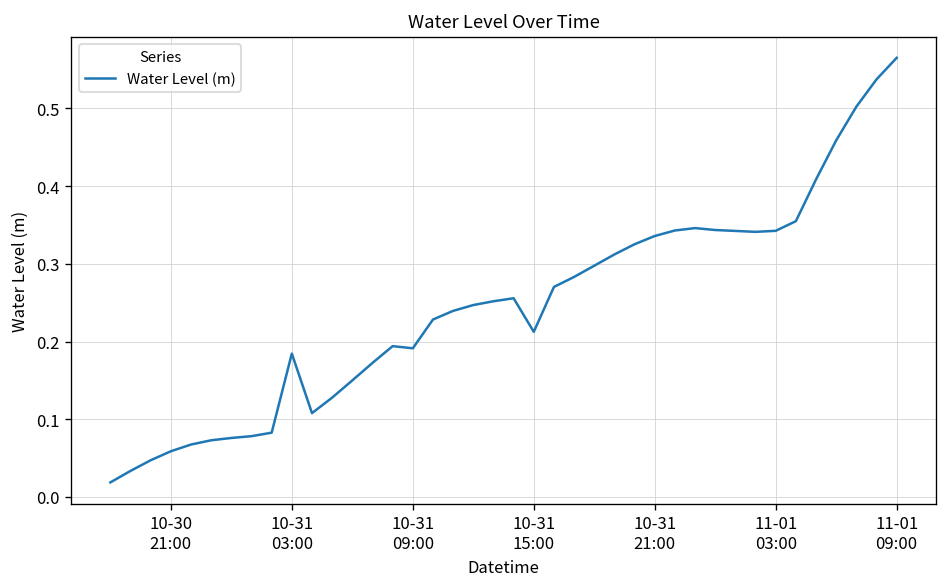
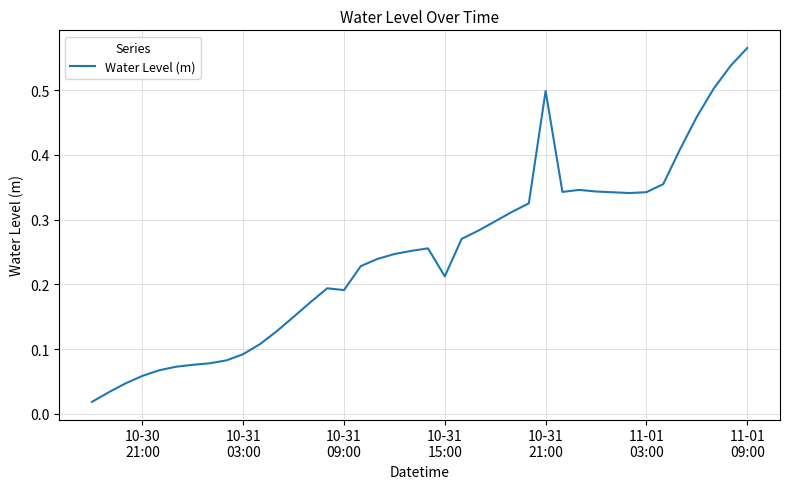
10-31 03:00: 0.18 -> 0.09
10-31 21:00: 0.34 -> 0.50
